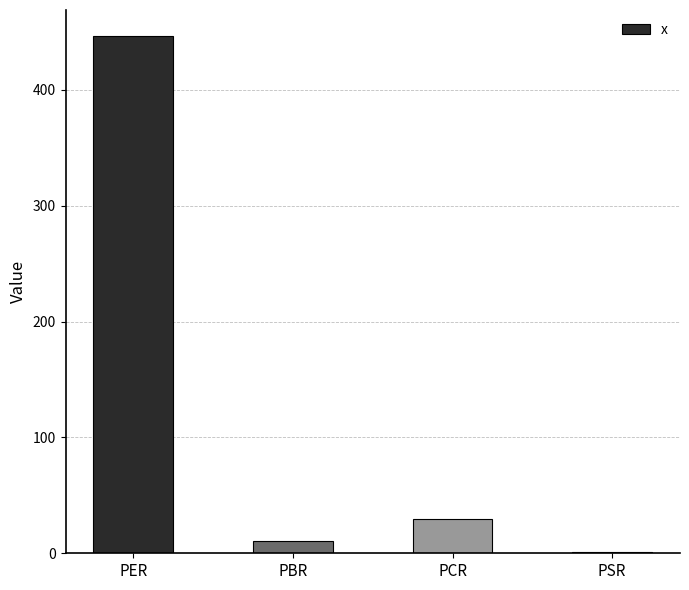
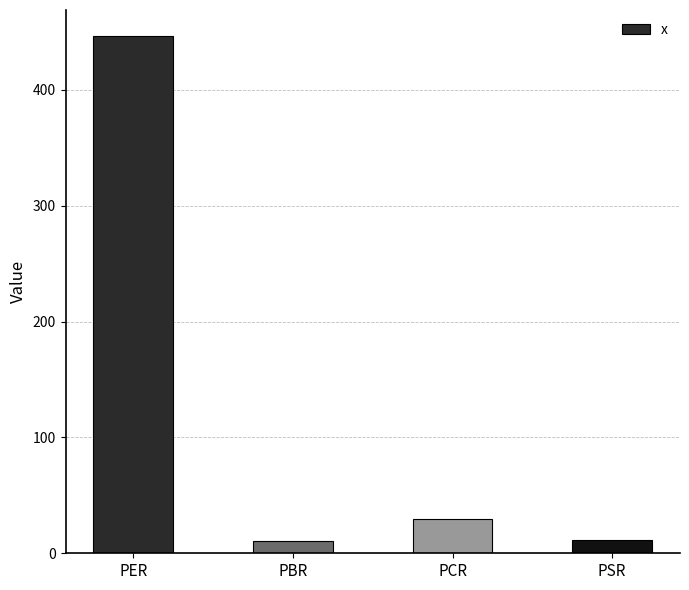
PSR: 1 -> 12
